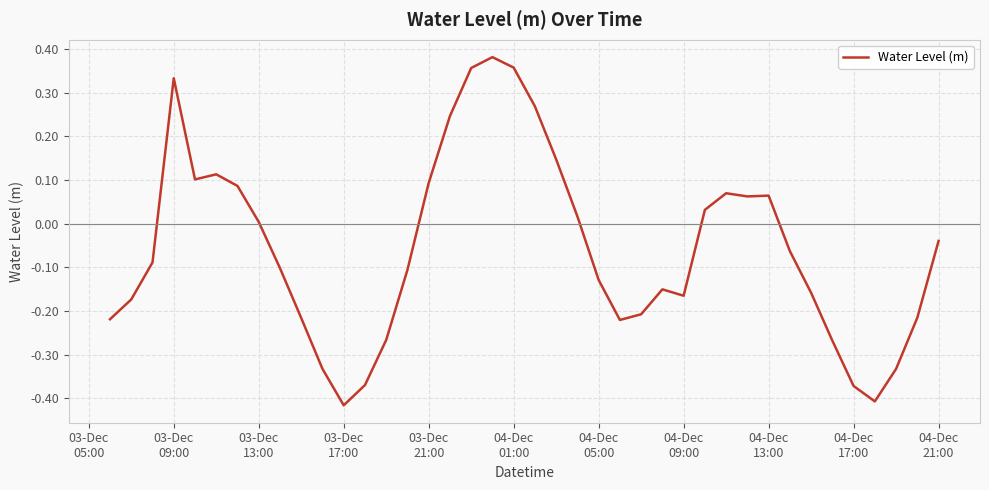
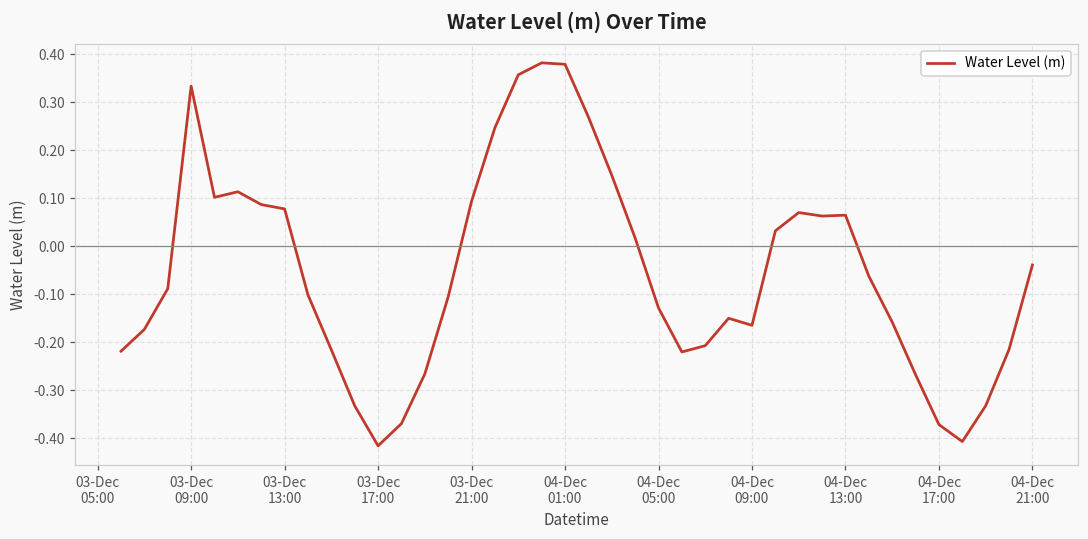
03-Dec 13:00: 0.00 -> 0.08
04-Dec 01:00: 0.36 -> 0.38
